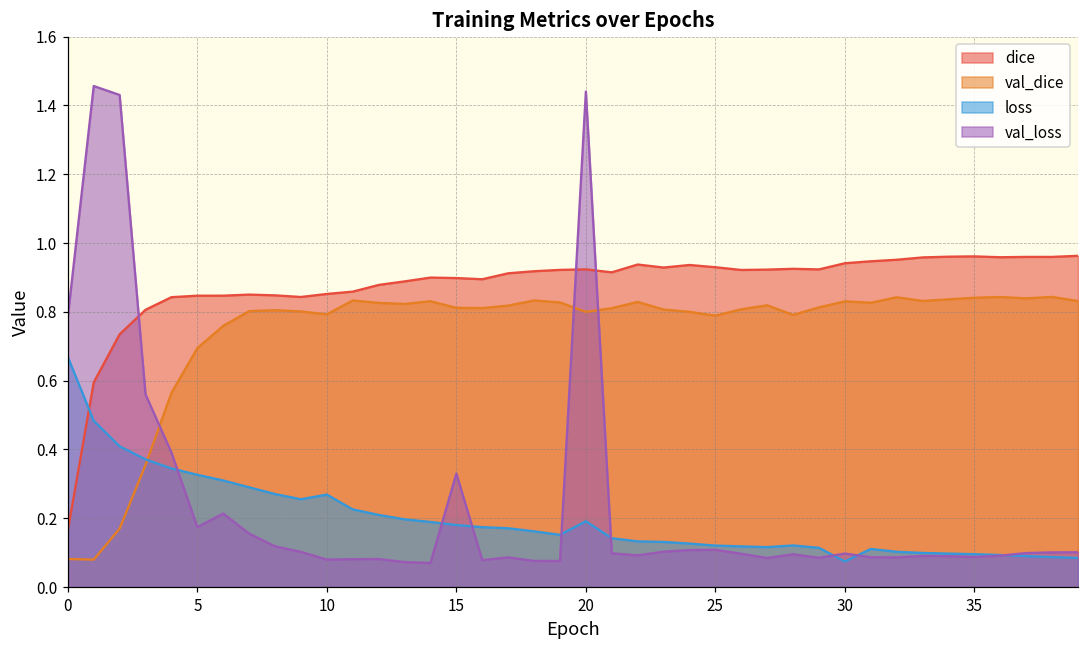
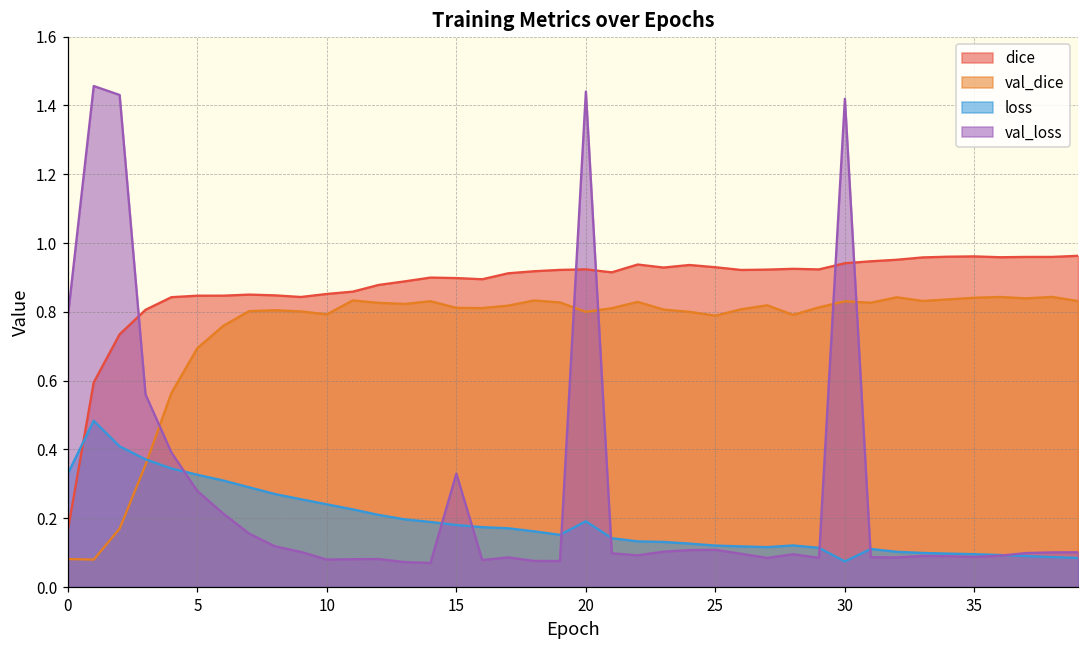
loss, 0: 0.67 -> 0.33
val_loss, 5: 0.17 -> 0.28
loss, 10: 0.27 -> 0.24
val_loss, 30: 0.10 -> 1.42
